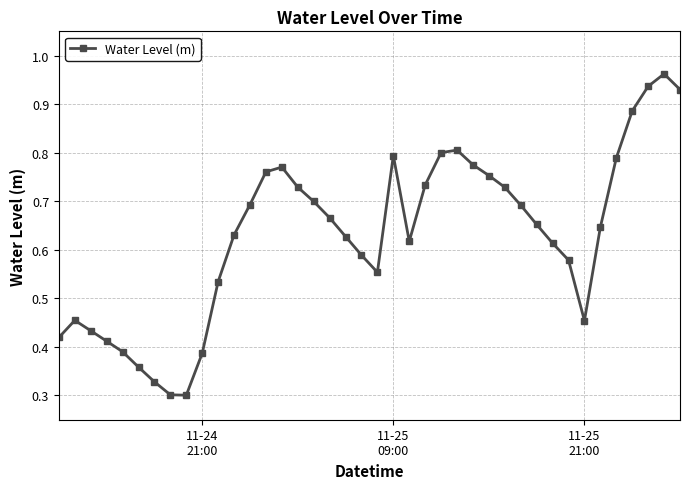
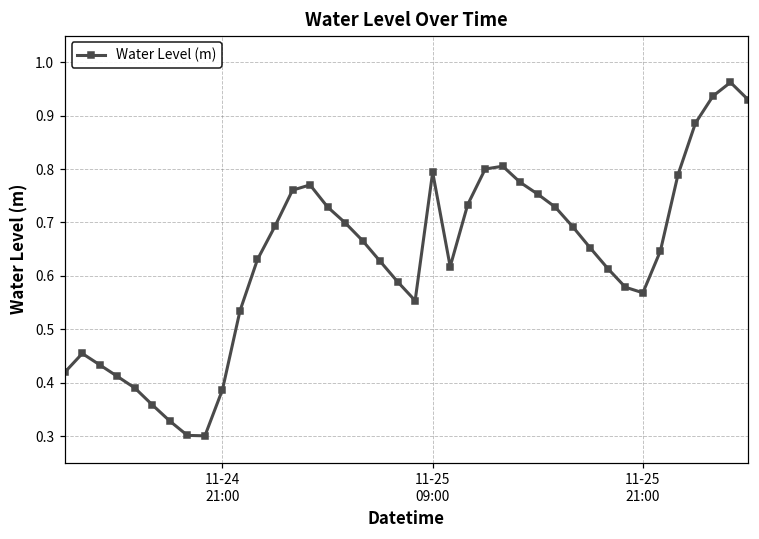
11-25 21:00: 0.45 -> 0.57
